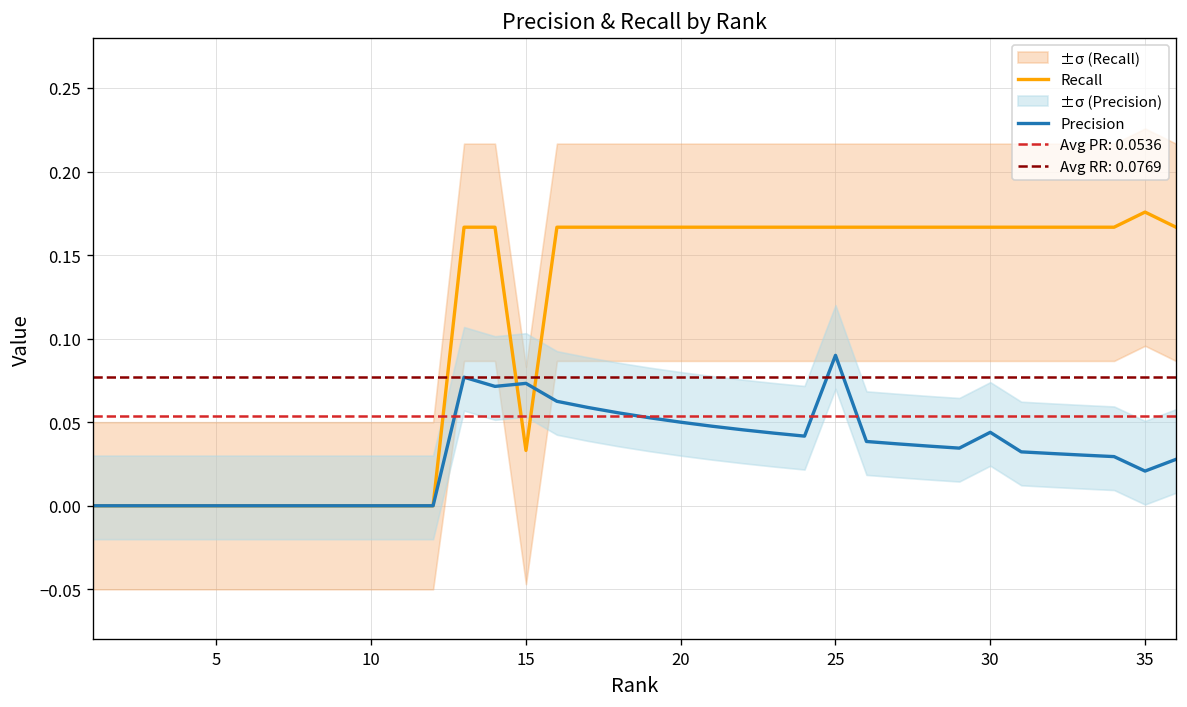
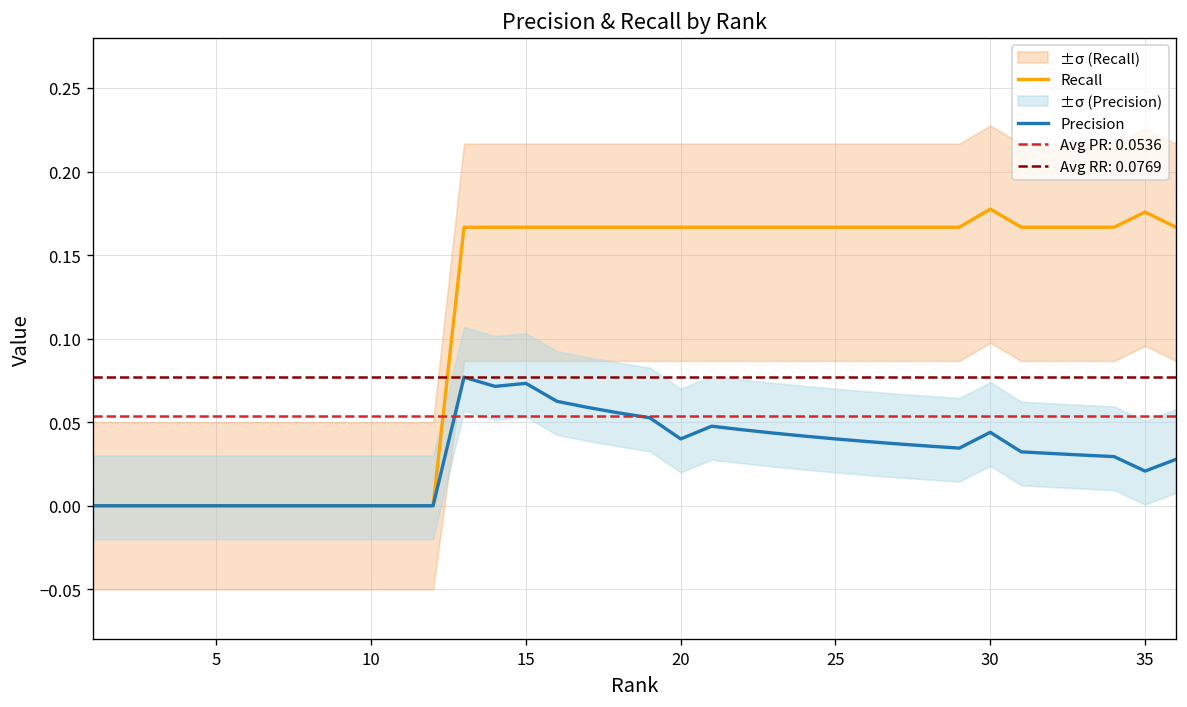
Recall, 15: 0.033 -> 0.167
Precision, 20: 0.05 -> 0.04
Precision, 25: 0.09 -> 0.04
Recall, 30: 0.167 -> 0.178
